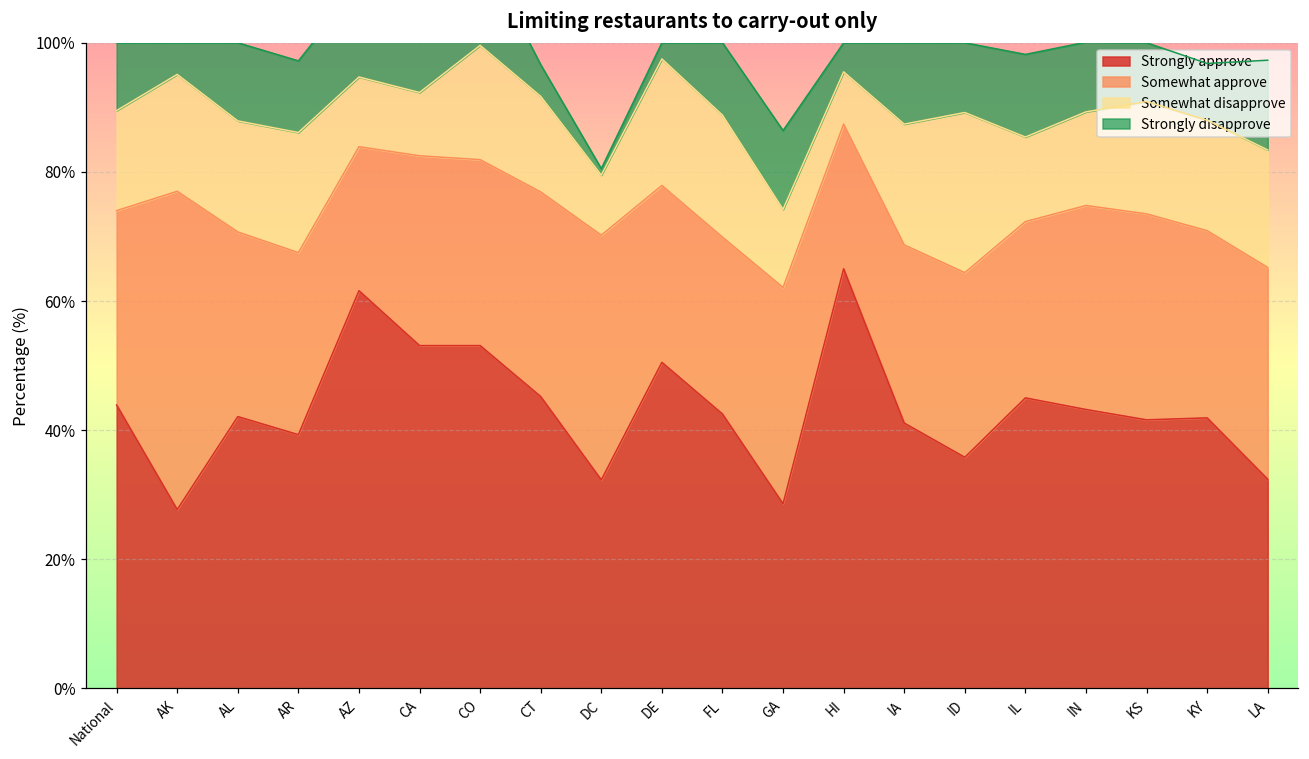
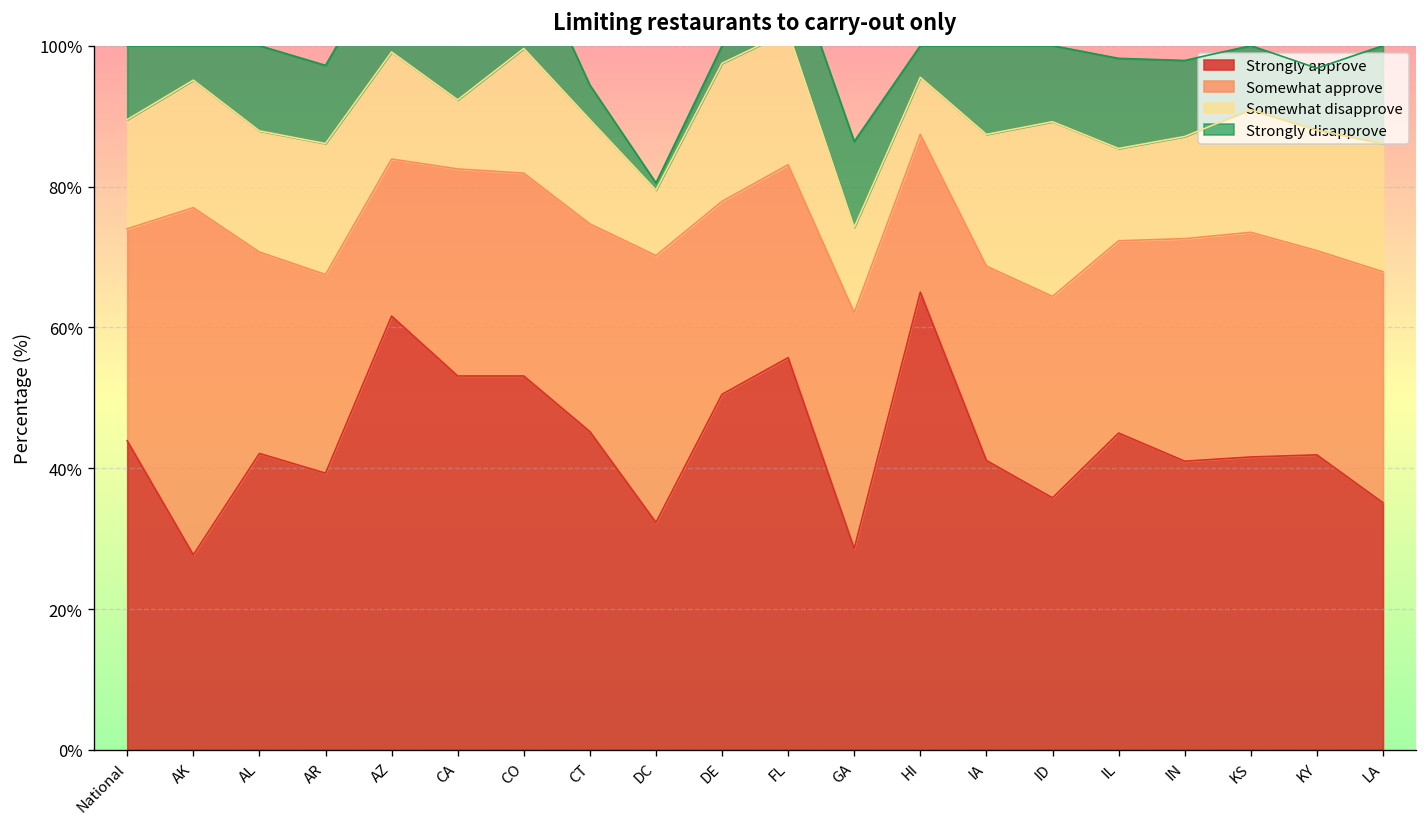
Somewhat disapprove, AZ: 11% -> 15%
Somewhat approve, CT: 32% -> 30%
Strongly approve, FL: 43% -> 56%
Strongly approve, IN: 43% -> 41%
Strongly approve, LA: 32% -> 35%
